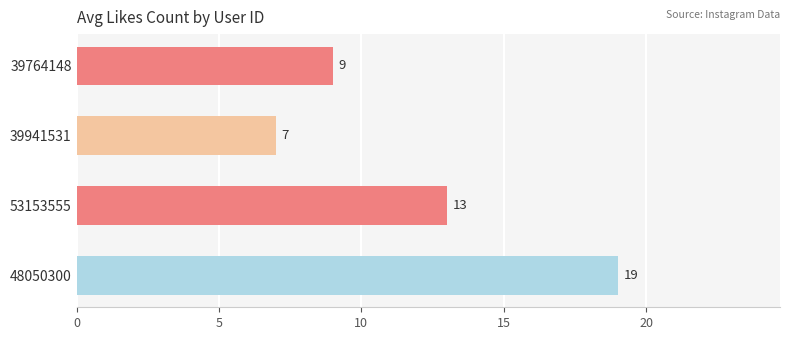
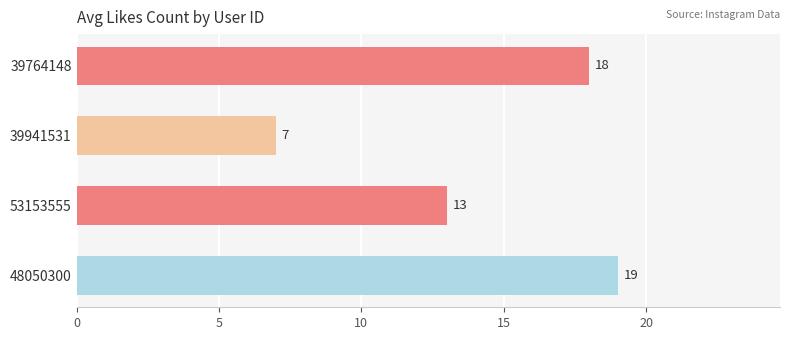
39764148: 9 -> 18
